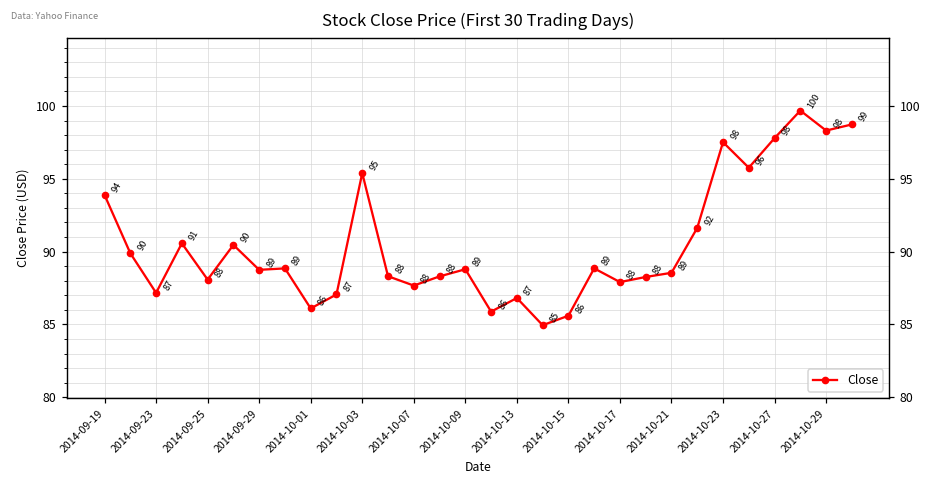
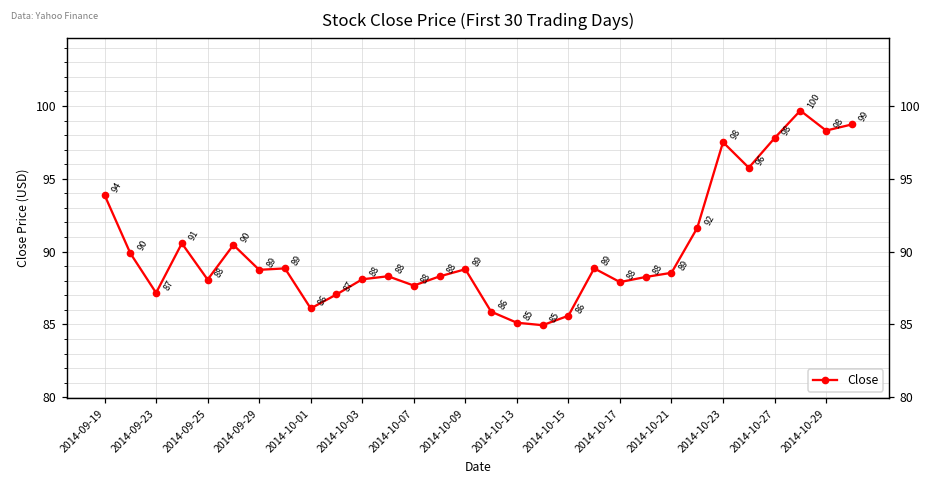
2014-10-03: 95 -> 88
2014-10-13: 87 -> 85
